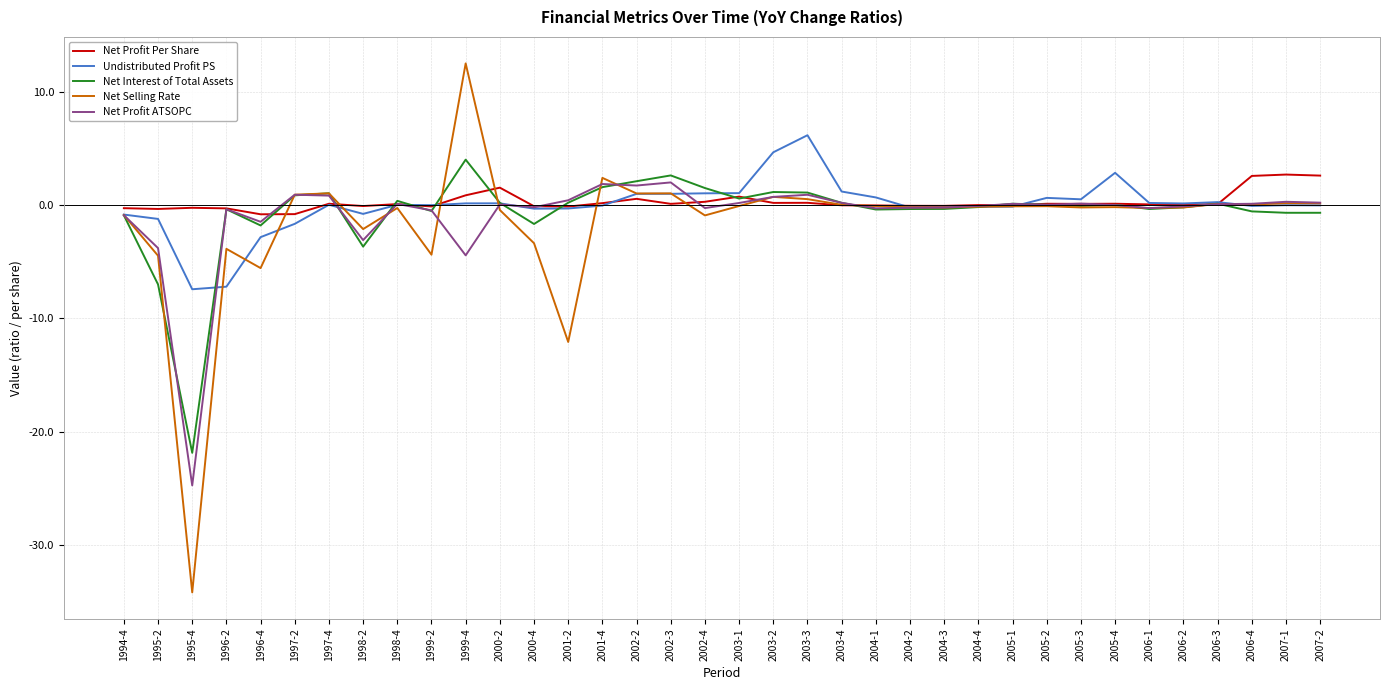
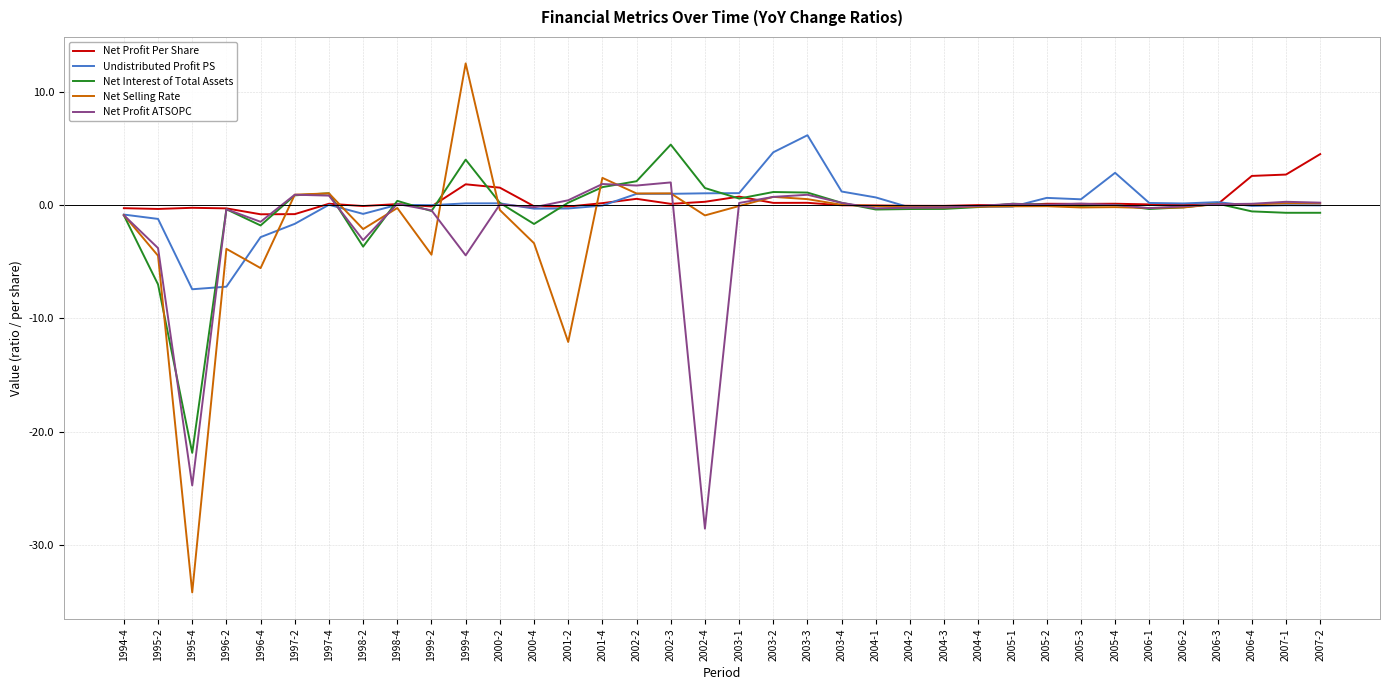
Net Profit Per Share, 1999-4: 0.9 -> 1.8
Net Interest of Total Assets, 2002-3: 2.6 -> 5.3
Net Profit ATSOPC, 2002-4: -0.3 -> -28.6
Net Profit Per Share, 2007-2: 2.6 -> 4.5
